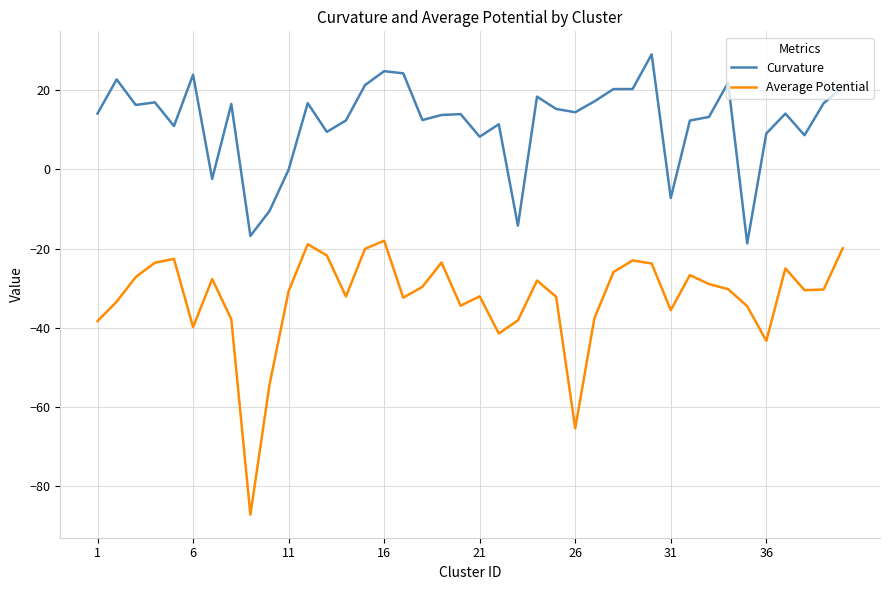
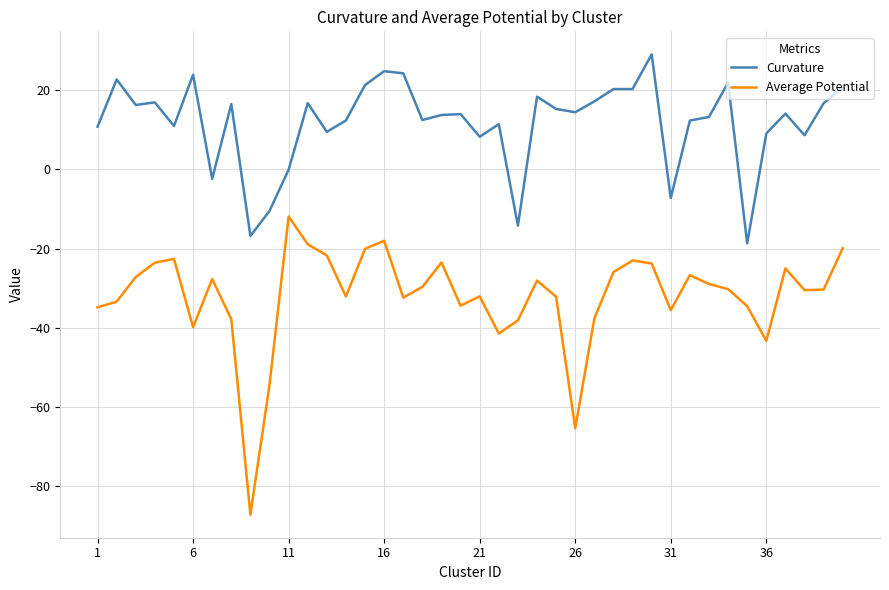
Curvature, 1: 14 -> 11
Average Potential, 1: -38 -> -35
Average Potential, 11: -31 -> -12
